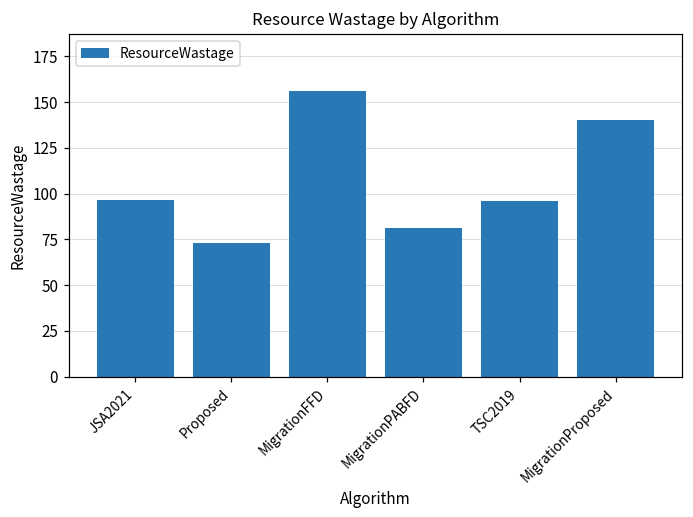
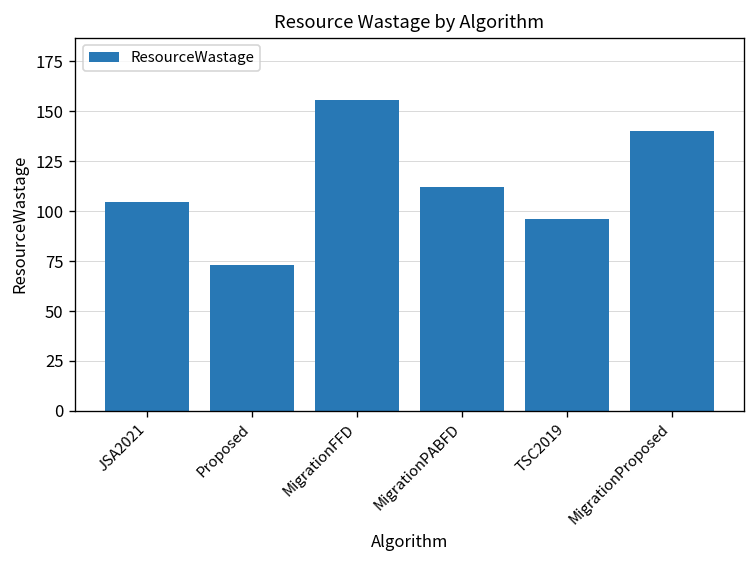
JSA2021: 96 -> 105
MigrationPABFD: 81 -> 112
